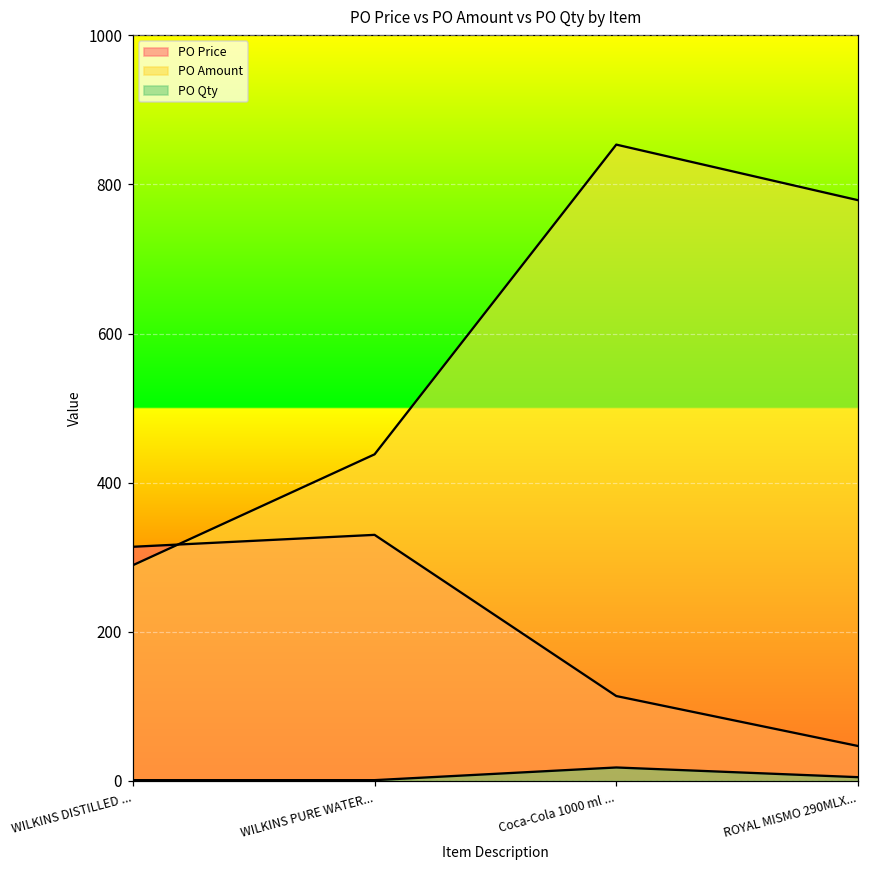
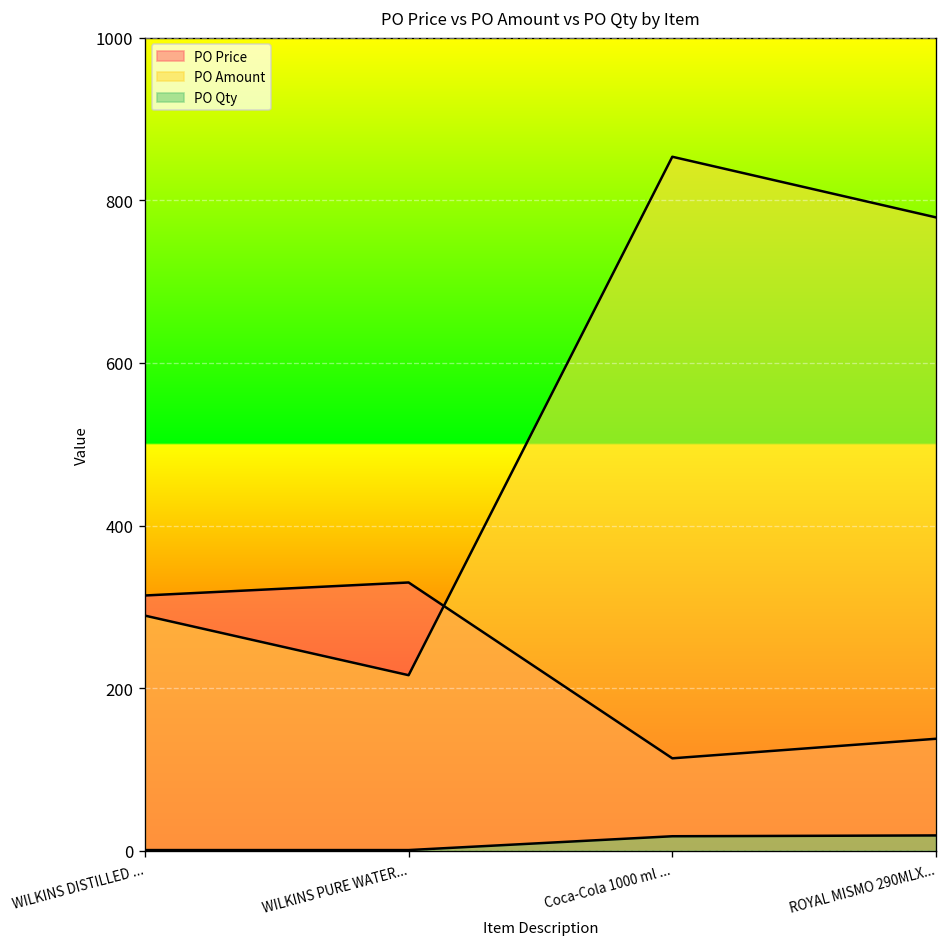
PO Amount, WILKINS PURE WATER...: 440 -> 220
PO Price, ROYAL MISMO 290MLX...: 50 -> 140
PO Qty, ROYAL MISMO 290MLX...: 10 -> 20
